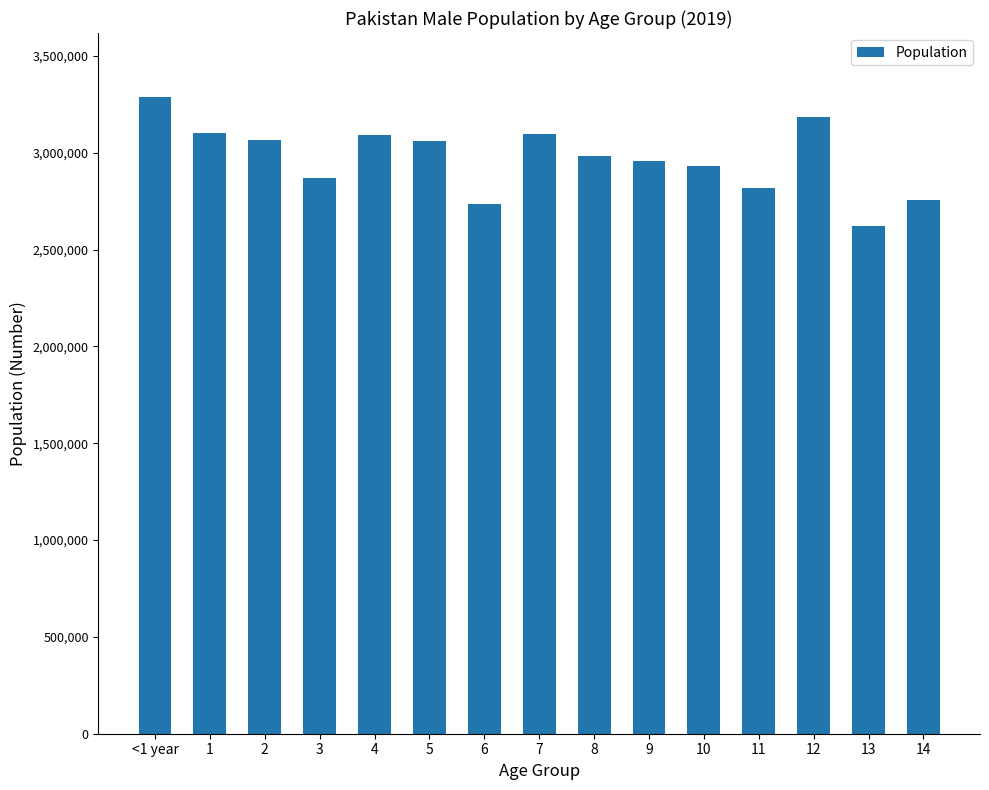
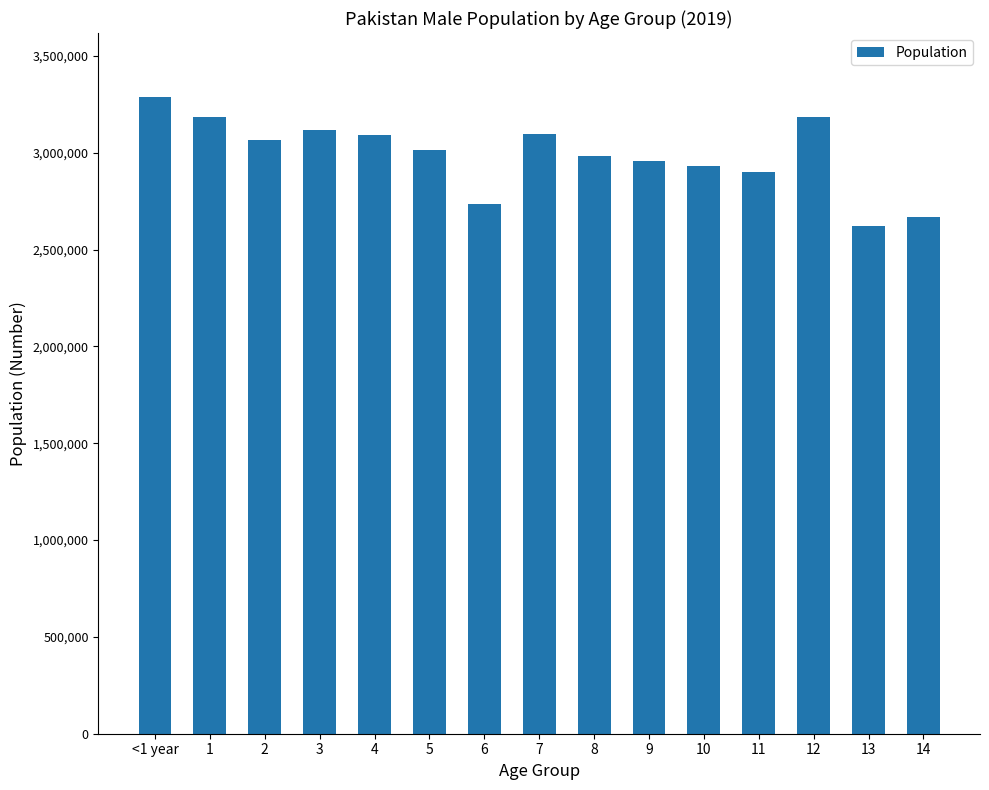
1: 3,100,000 -> 3,180,000
3: 2,870,000 -> 3,120,000
5: 3,060,000 -> 3,010,000
11: 2,820,000 -> 2,900,000
14: 2,750,000 -> 2,670,000
